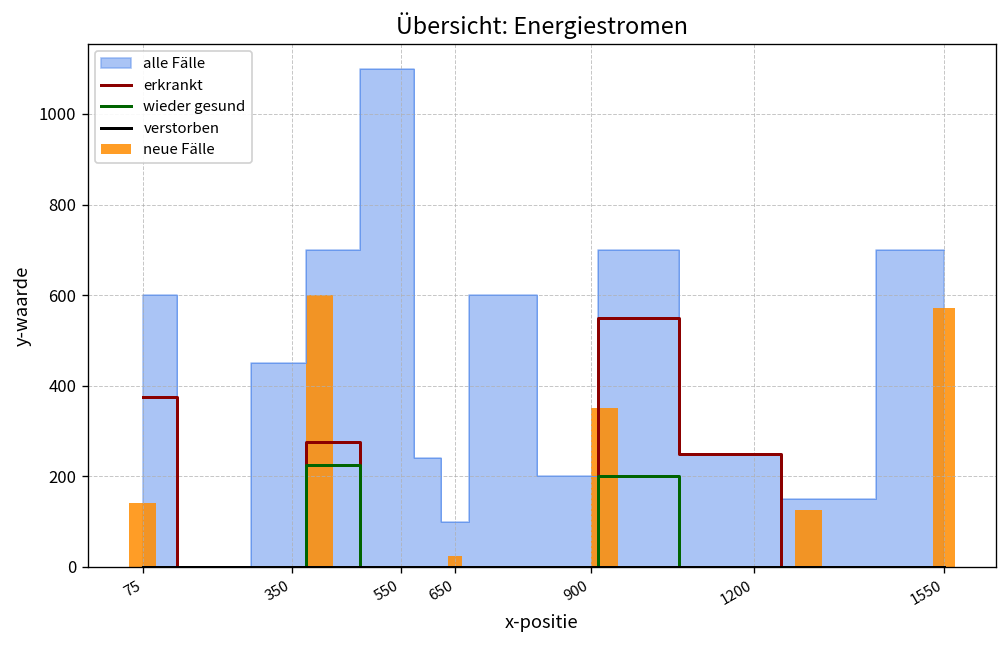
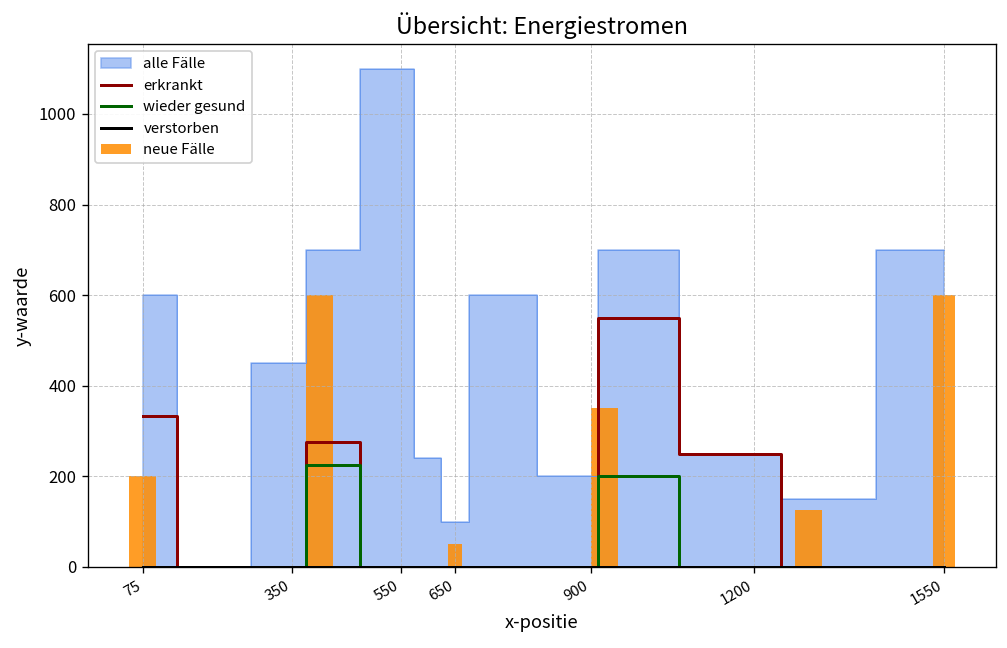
neue Fälle, 75: 140 -> 200
erkrankt, 75: 380 -> 330
neue Fälle, 650: 30 -> 50
neue Fälle, 1550: 570 -> 600
